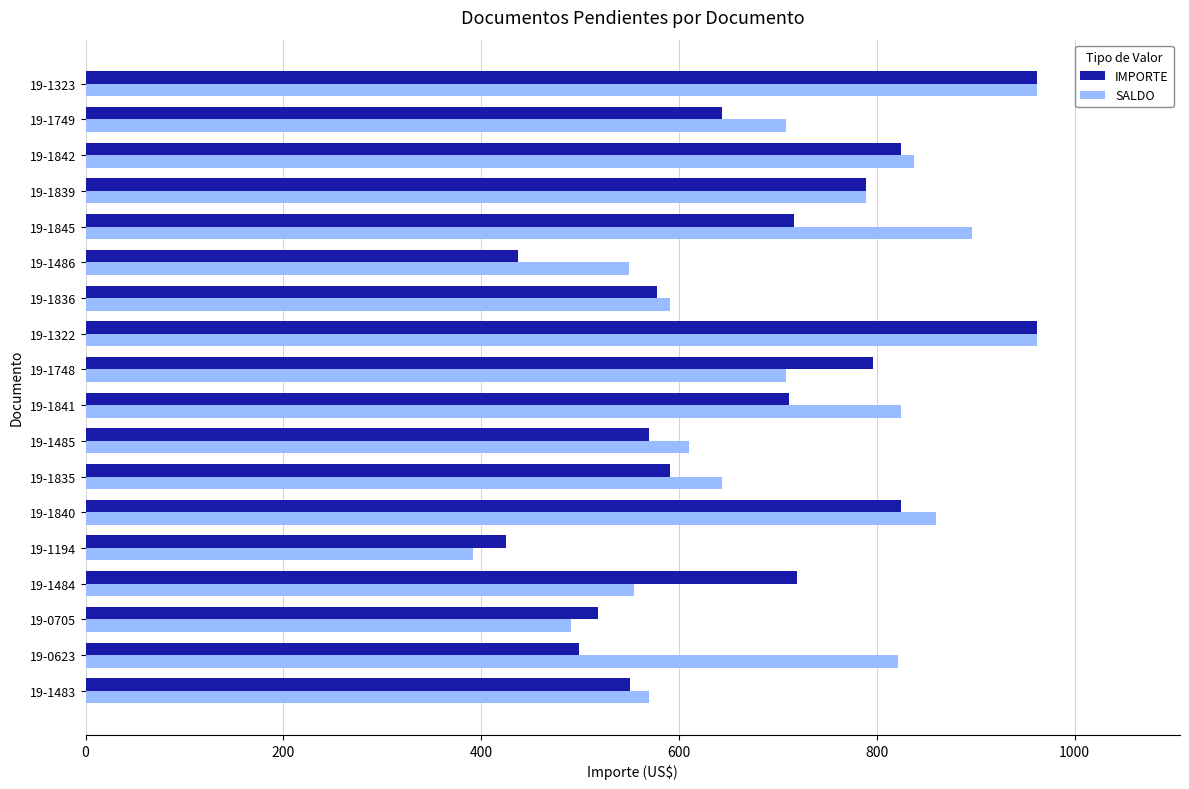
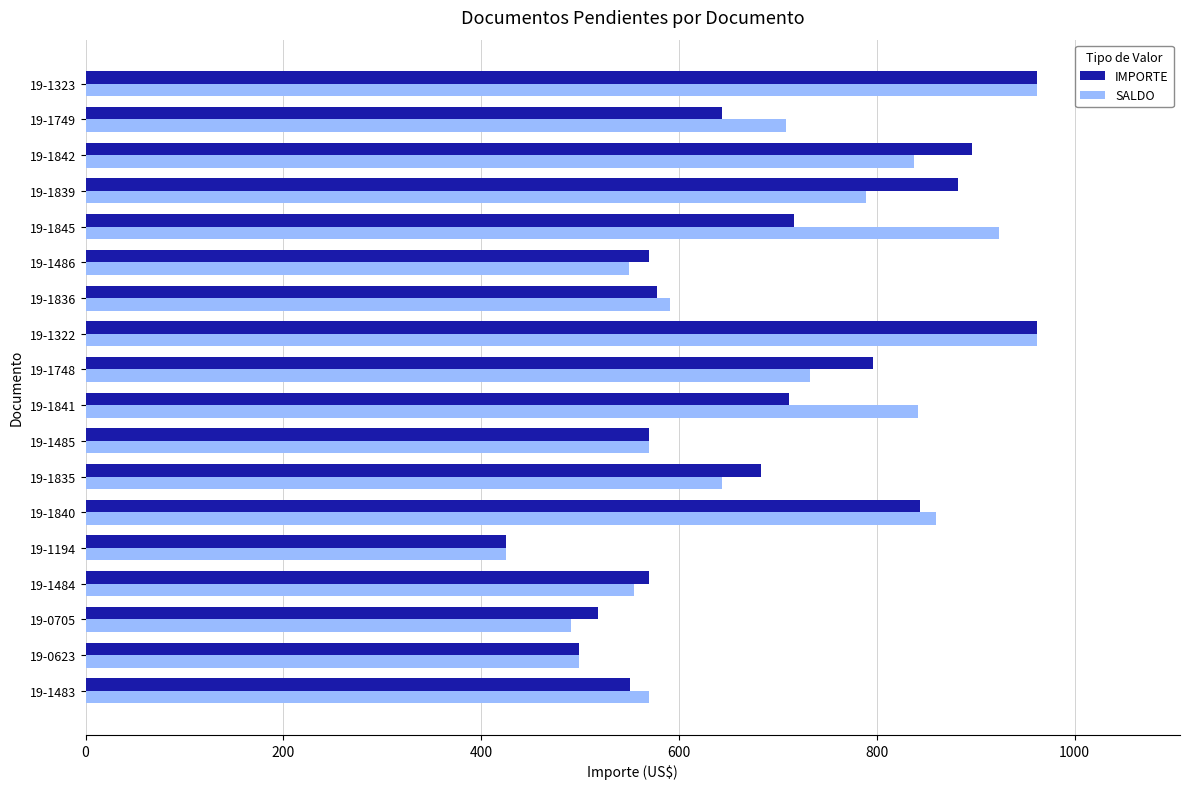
IMPORTE, 19-1842: 820 -> 900
IMPORTE, 19-1839: 790 -> 880
SALDO, 19-1845: 900 -> 920
IMPORTE, 19-1486: 440 -> 570
SALDO, 19-1748: 710 -> 730
SALDO, 19-1841: 820 -> 840
SALDO, 19-1485: 610 -> 570
IMPORTE, 19-1835: 590 -> 680
IMPORTE, 19-1840: 820 -> 840
SALDO, 19-1194: 390 -> 420
IMPORTE, 19-1484: 720 -> 570
SALDO, 19-0623: 820 -> 500
